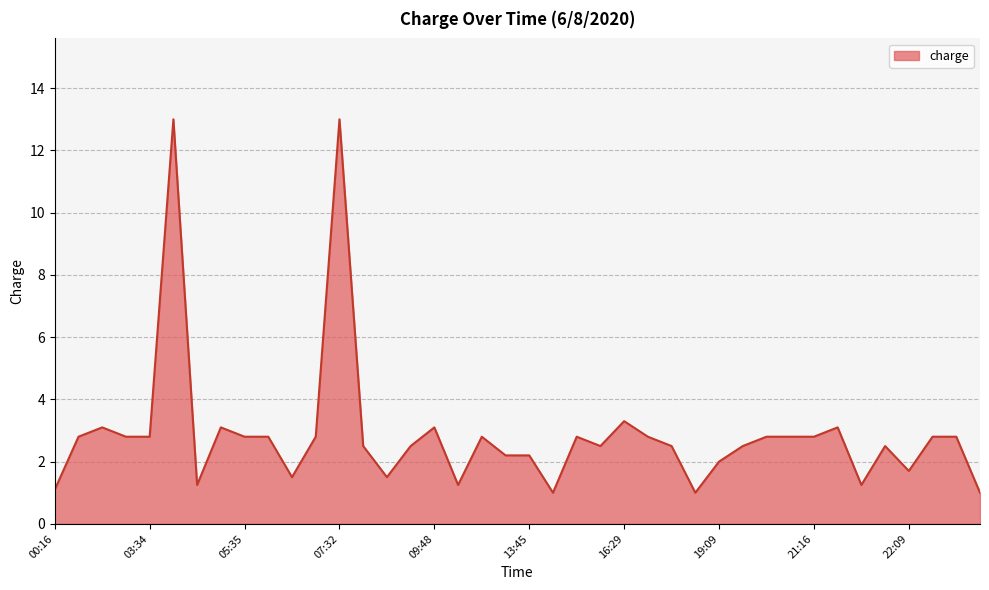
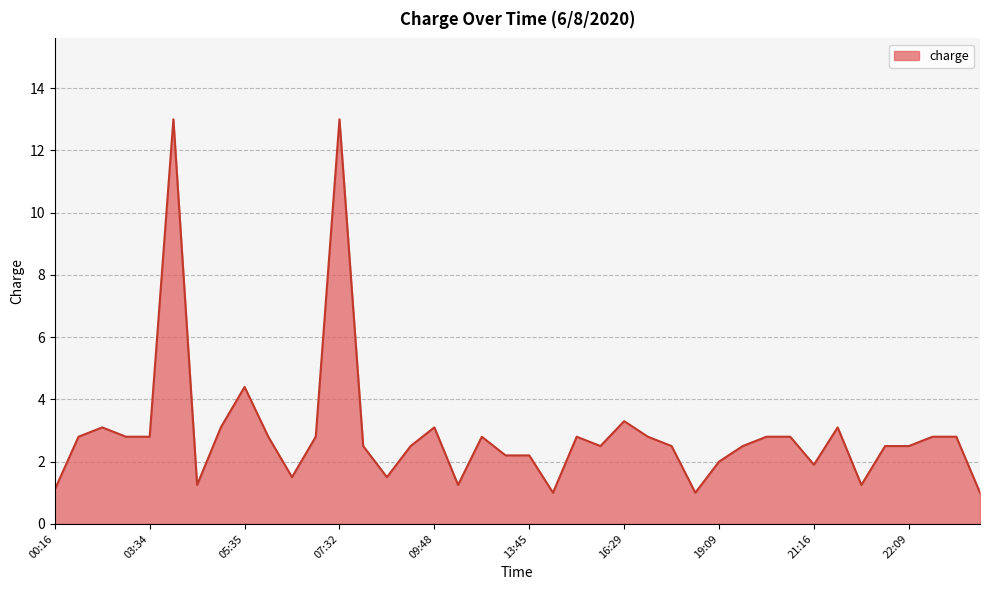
05:35: 2.8 -> 4.4
21:16: 2.8 -> 1.9
22:09: 1.7 -> 2.5
